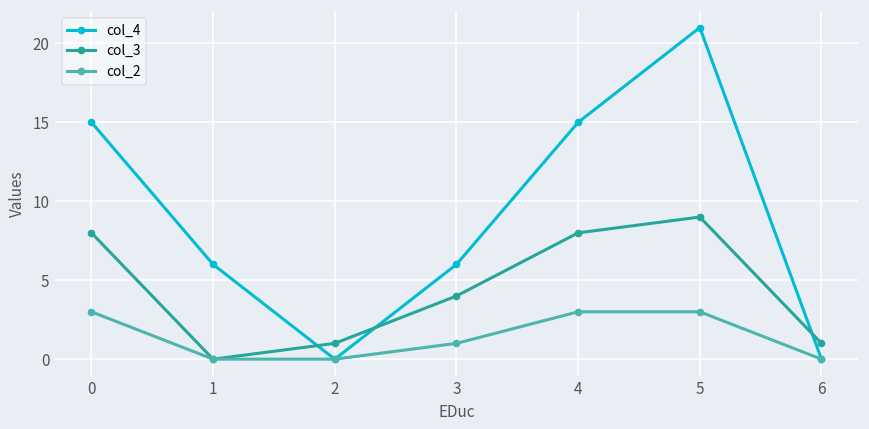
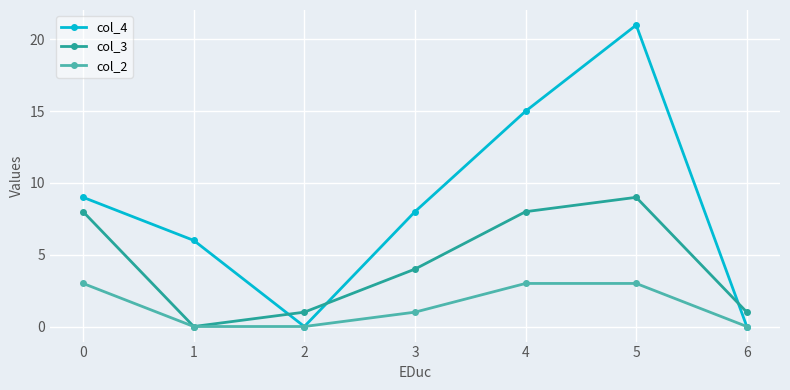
col_4, 0: 15 -> 9
col_4, 3: 6 -> 8
